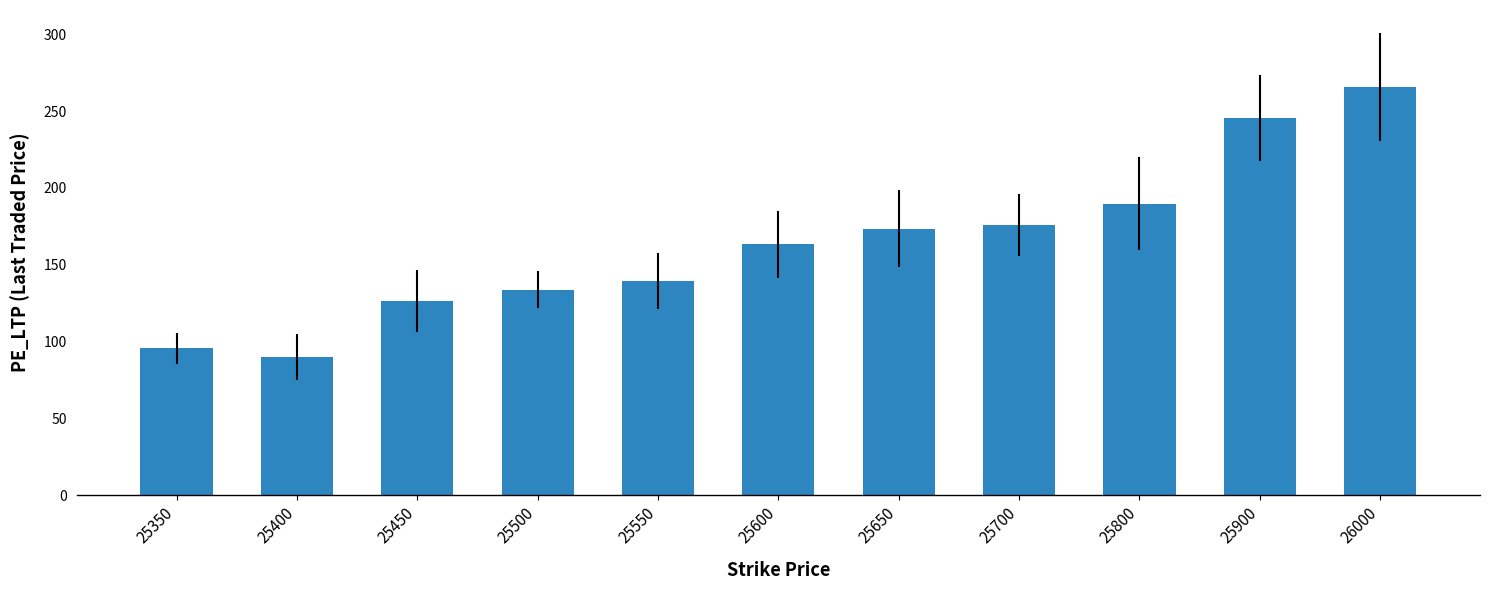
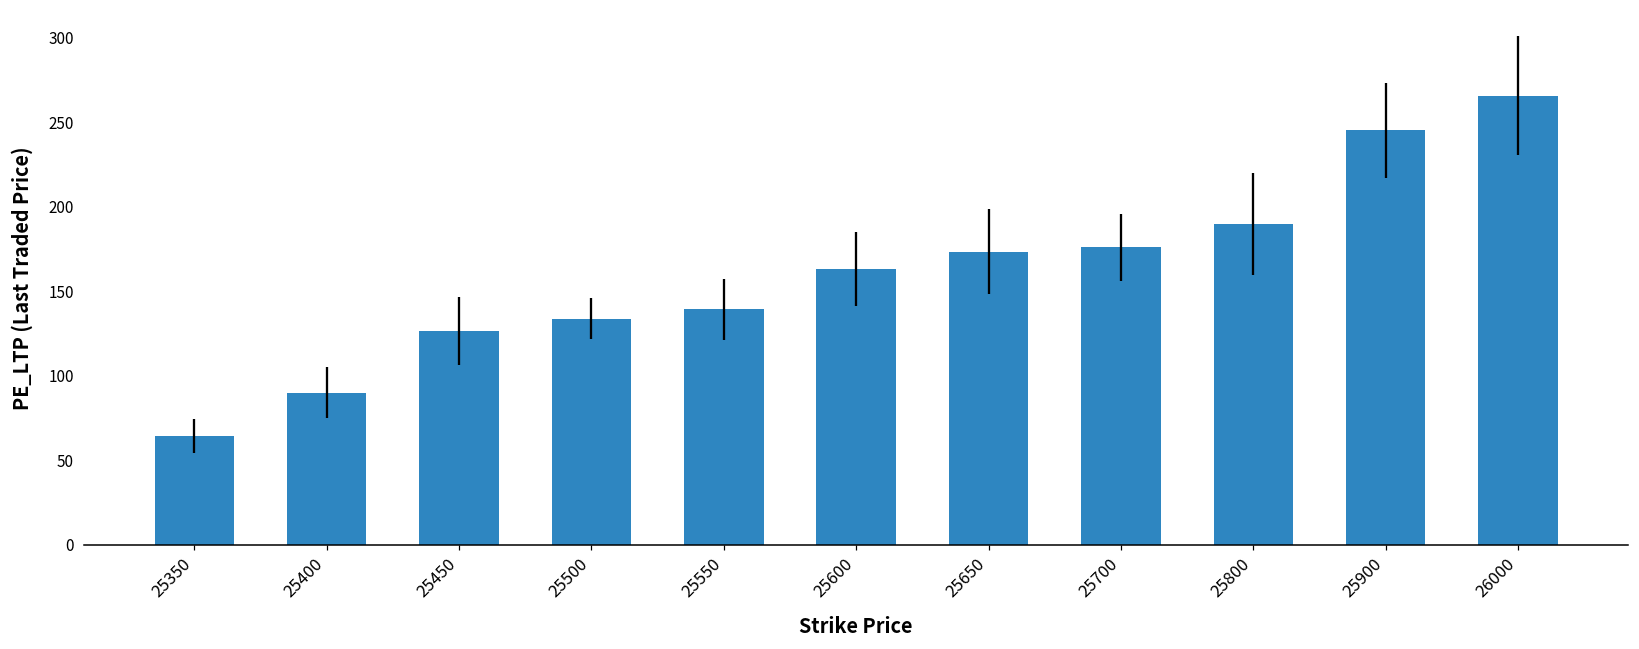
25350: 96 -> 65
